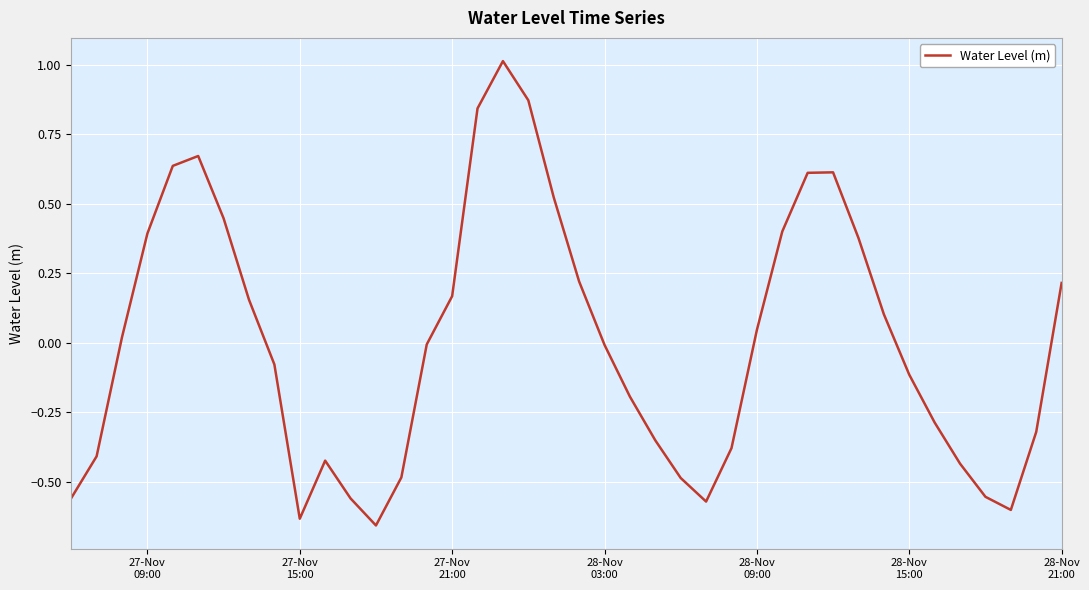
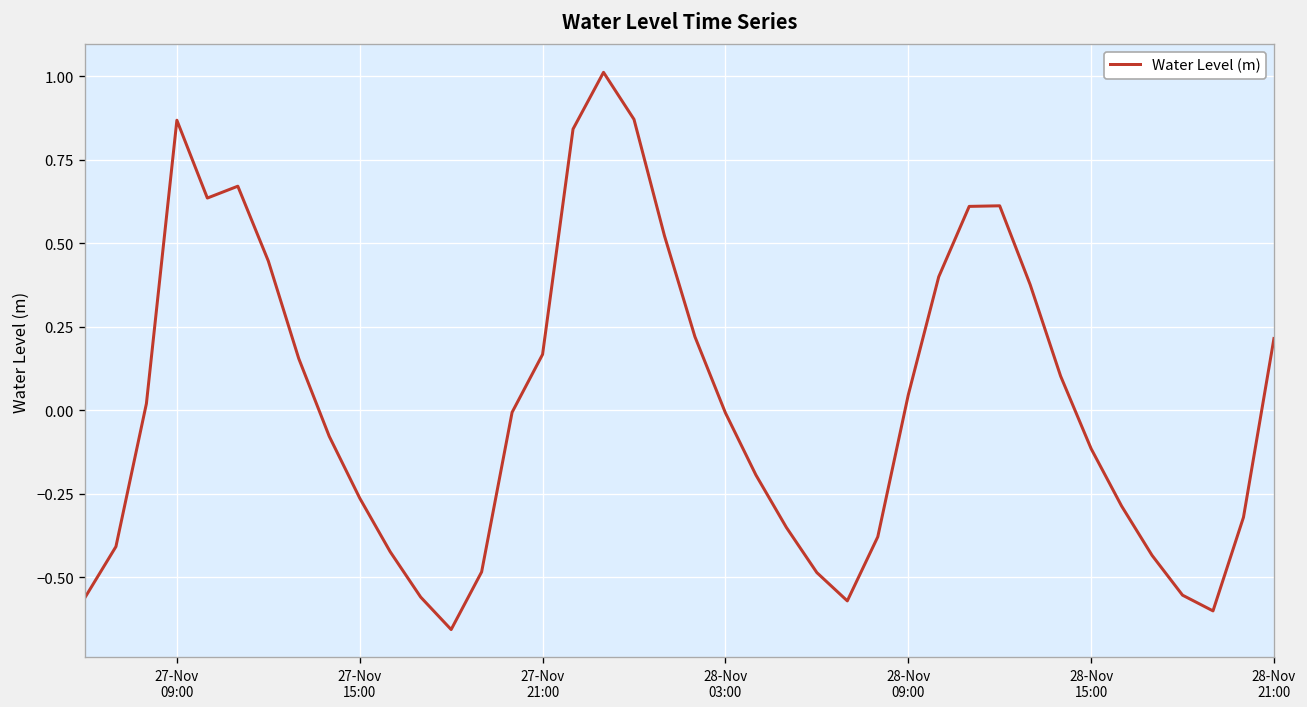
27-Nov 09:00: 0.39 -> 0.87
27-Nov 15:00: -0.63 -> -0.26
